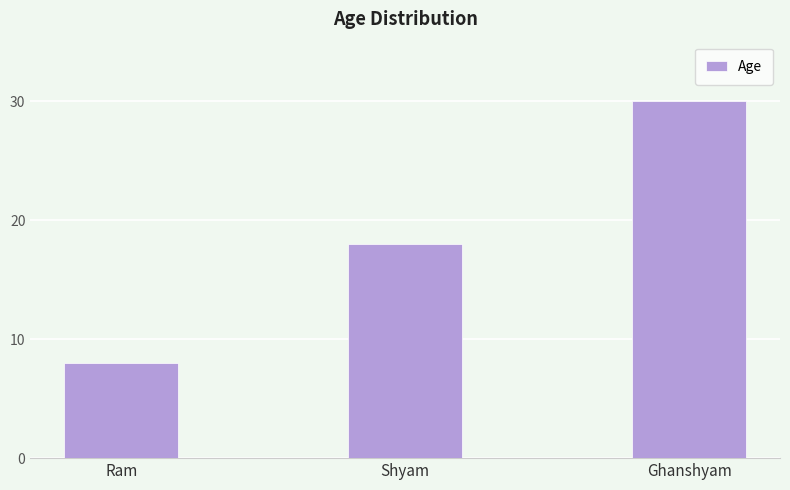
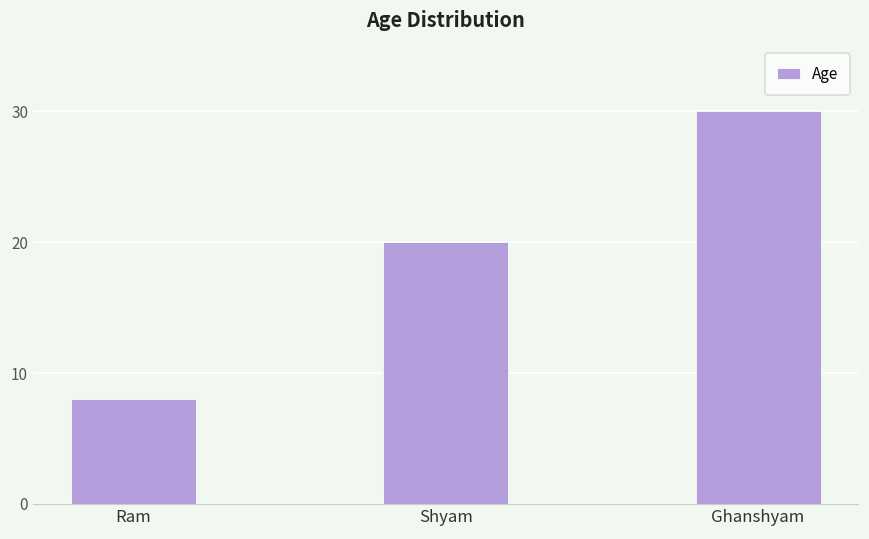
Shyam: 18 -> 20
